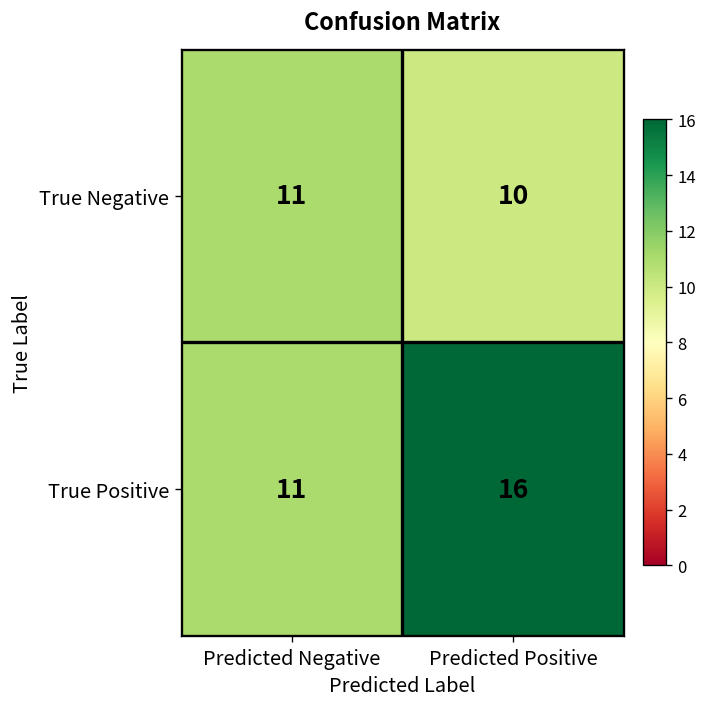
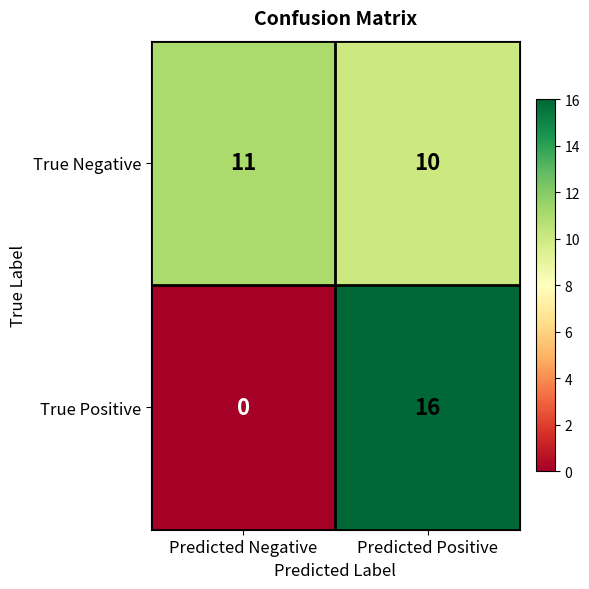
True Positive, Predicted Negative: 11 -> 0
